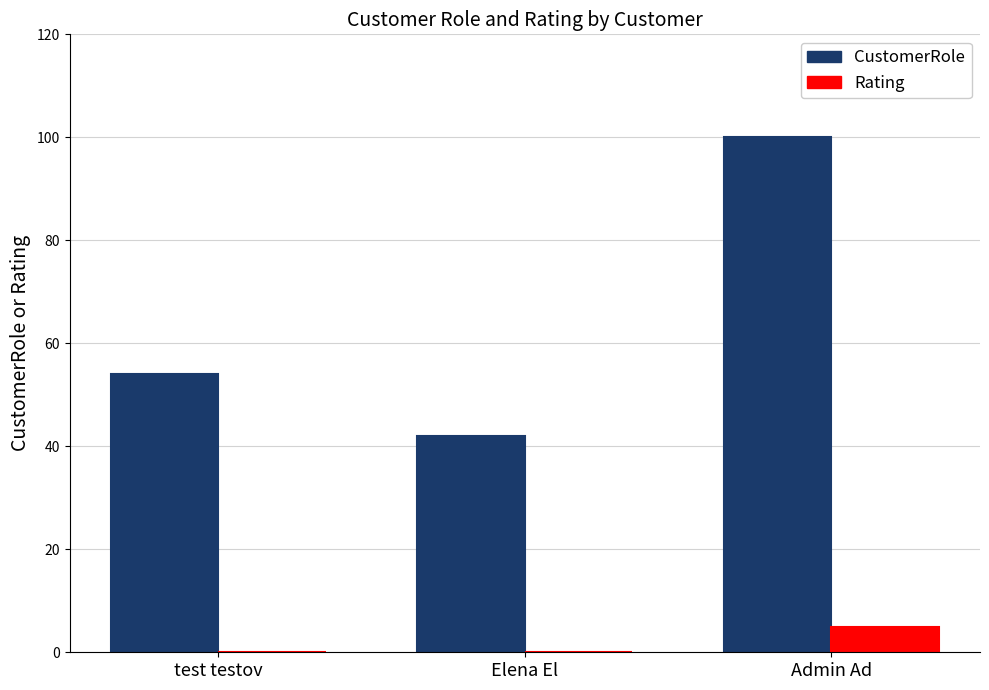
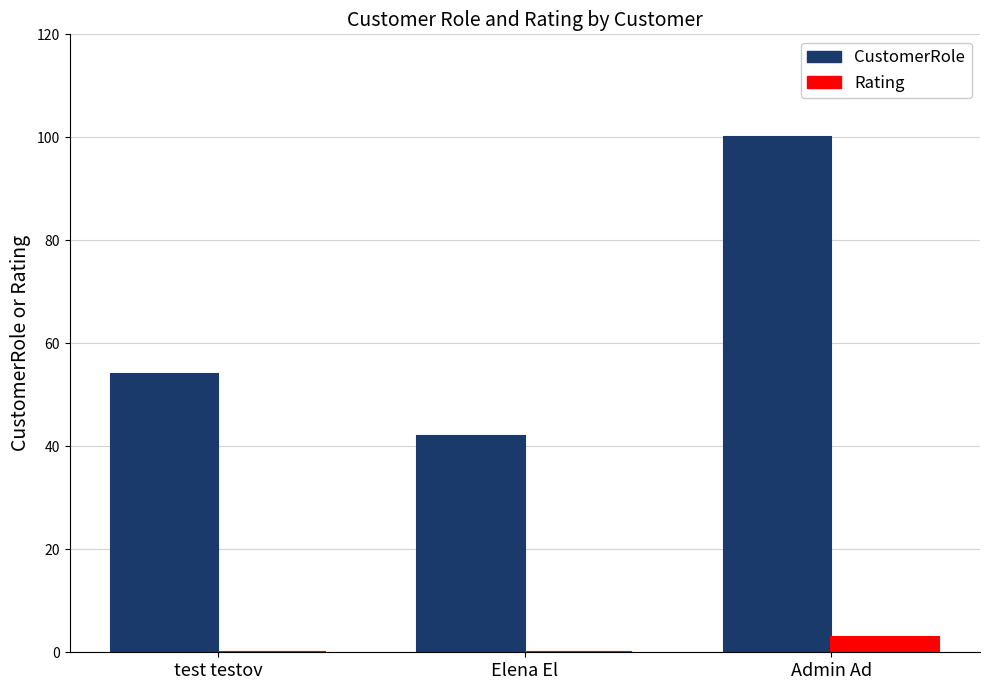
Rating, Admin Ad: 5 -> 3
